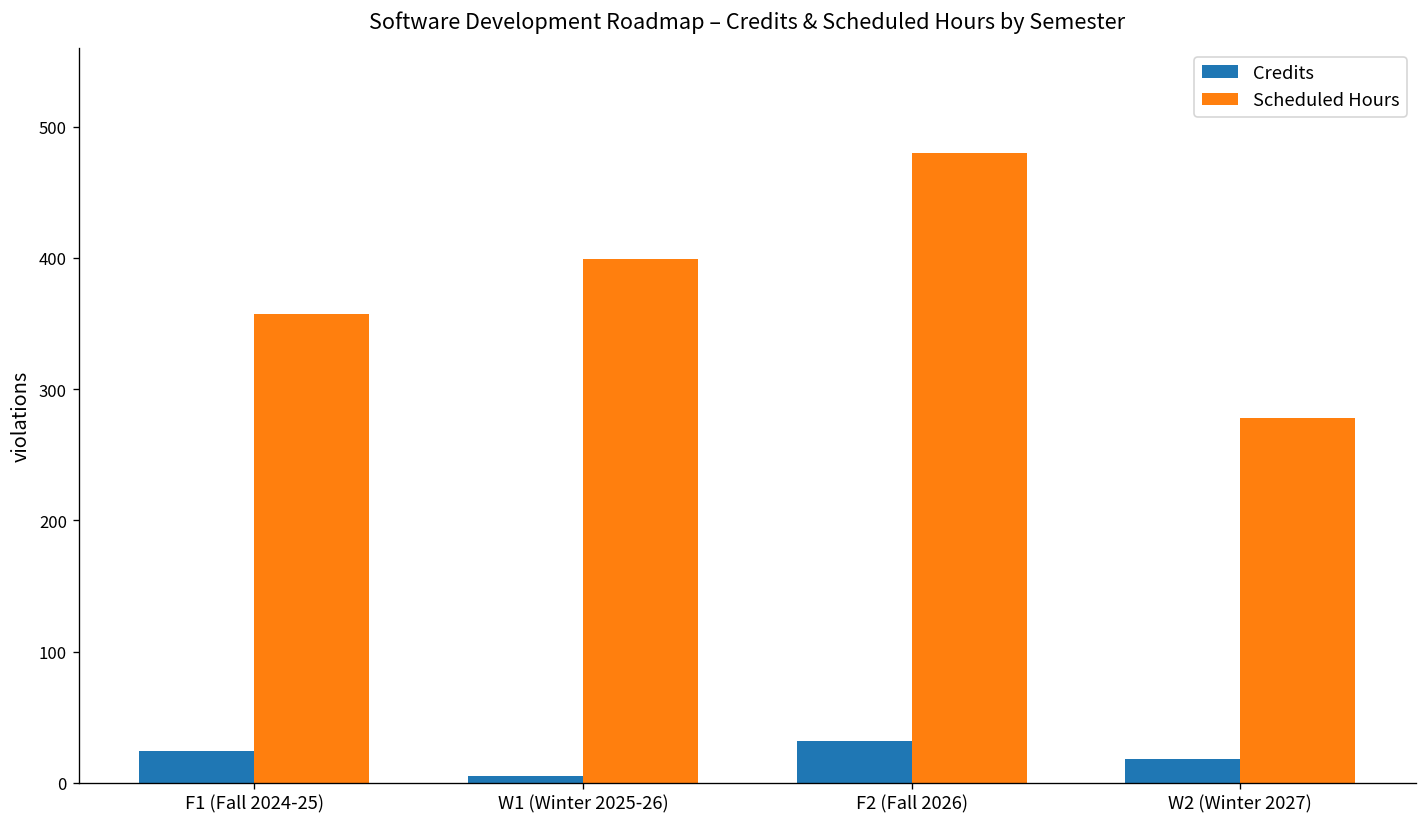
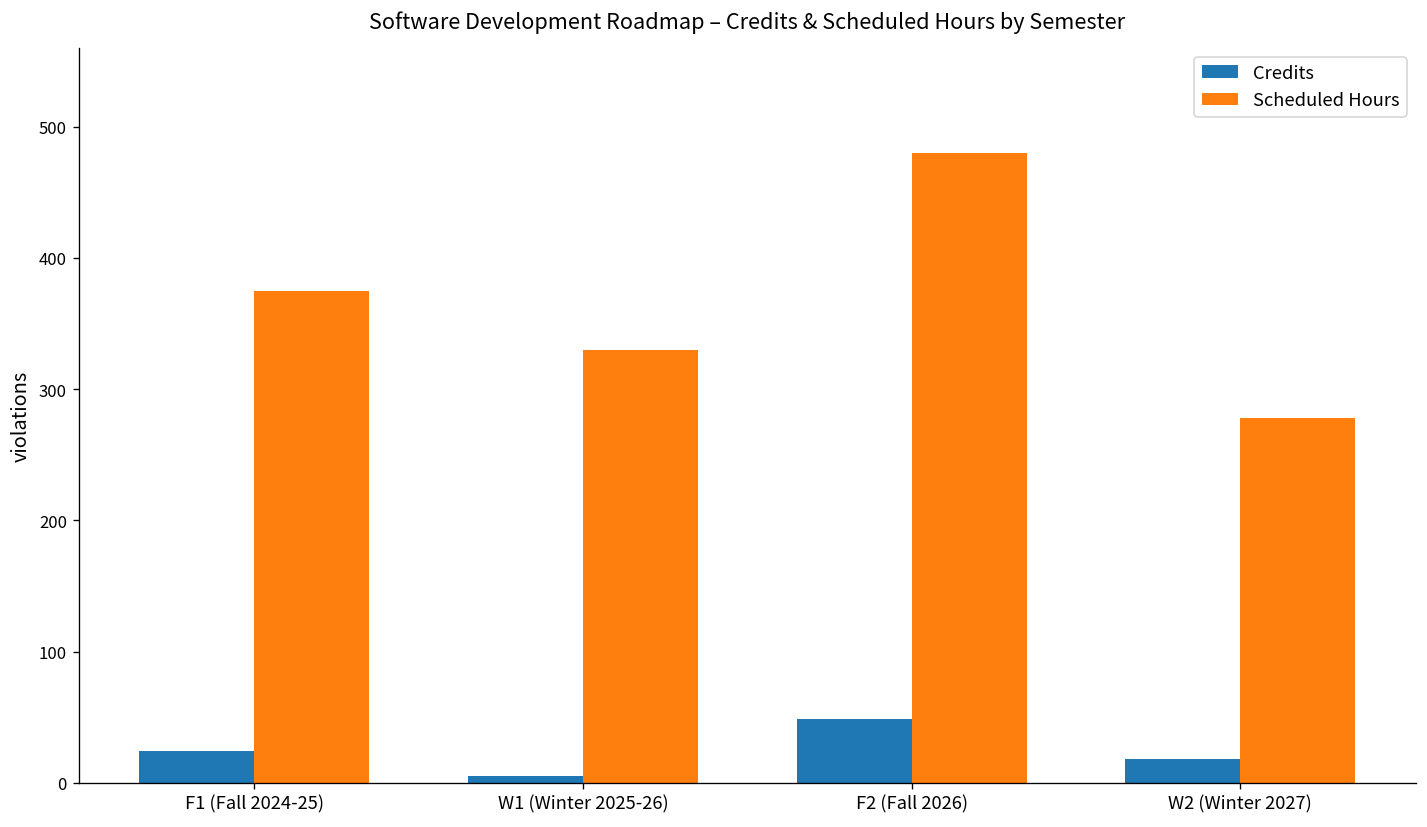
Scheduled Hours, F1 (Fall 2024-25): 357 -> 375
Scheduled Hours, W1 (Winter 2025-26): 399 -> 330
Credits, F2 (Fall 2026): 32 -> 49
